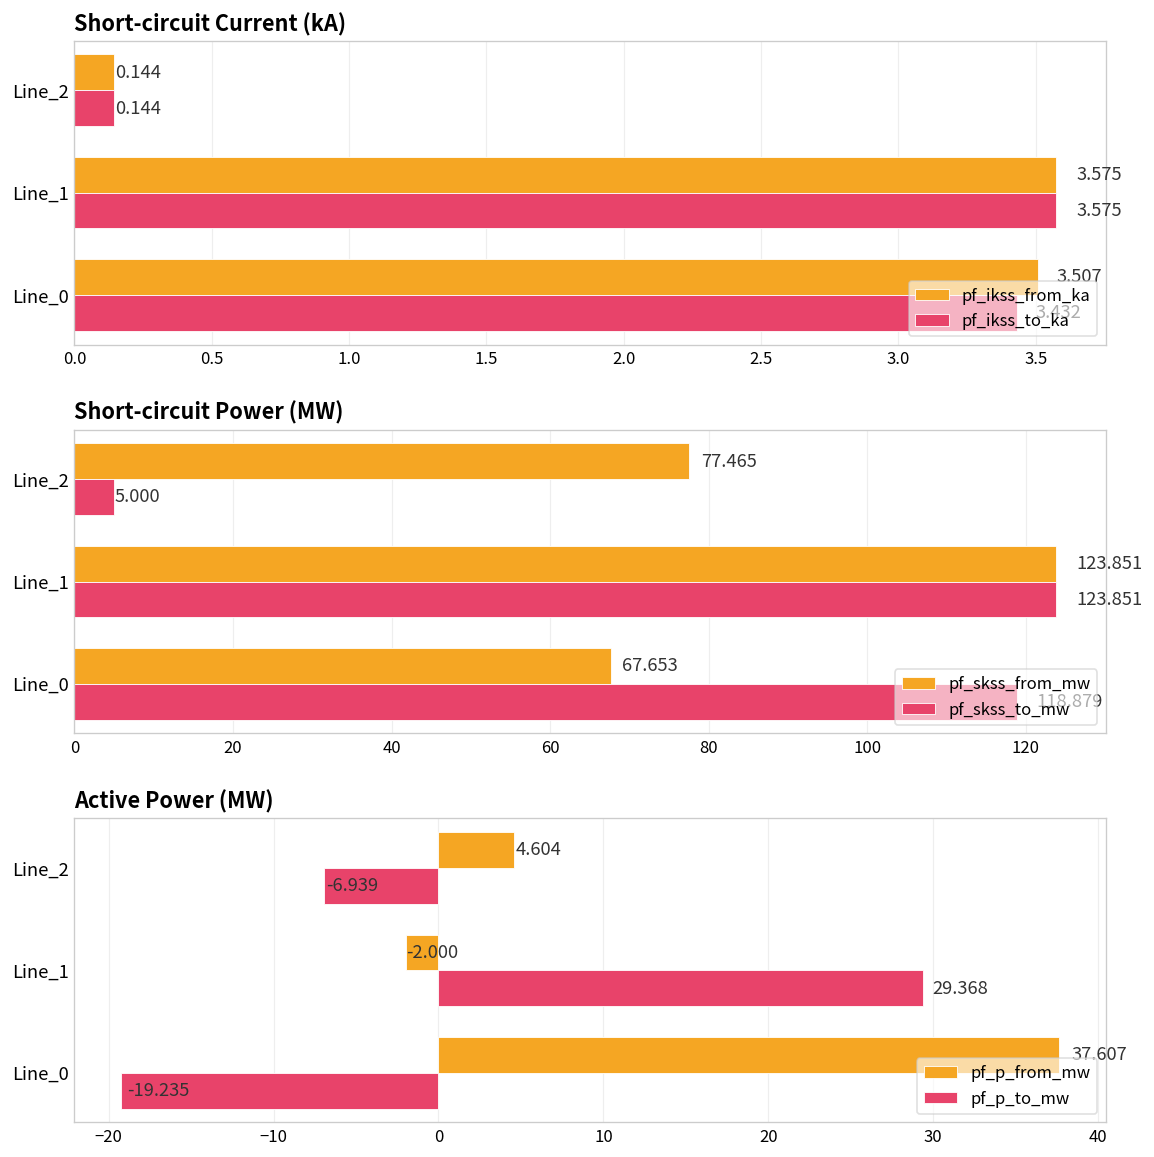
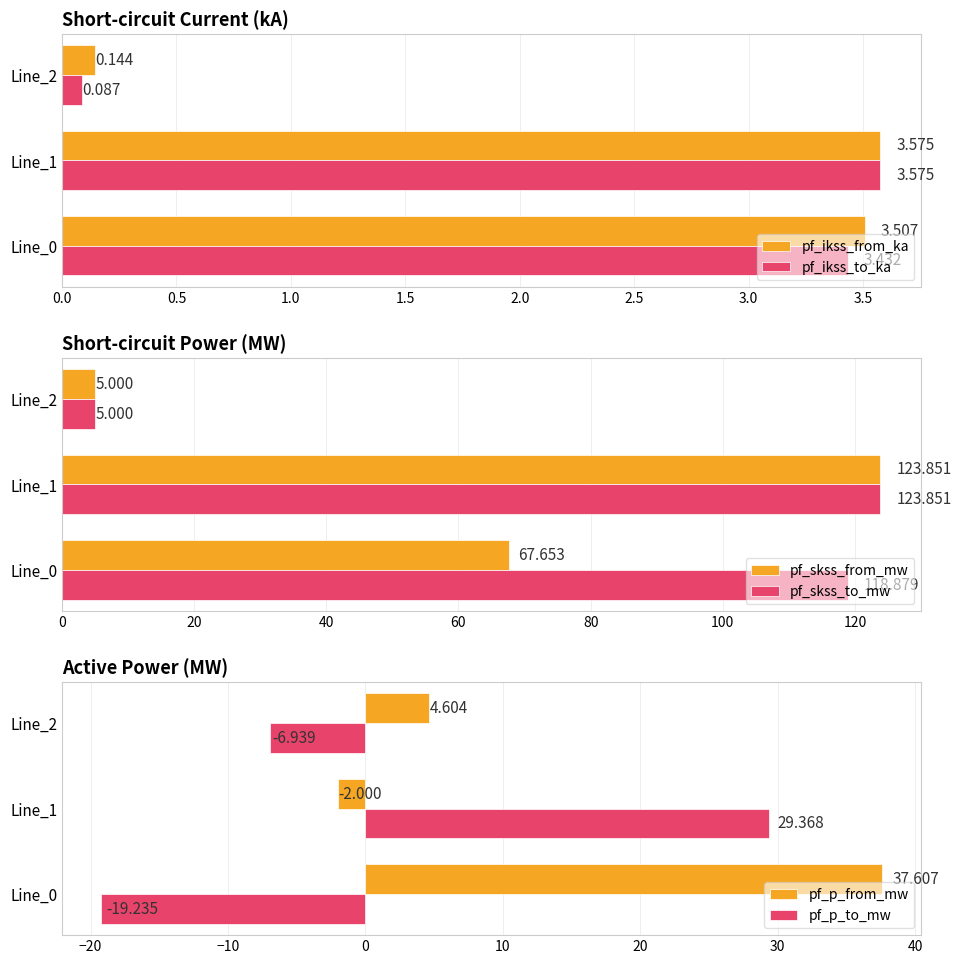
Short-circuit Current (kA), pf_ikss_to_ka, Line_2: 0.144 -> 0.087
Short-circuit Power (MW), pf_skss_from_mw, Line_2: 77.465 -> 5.000
